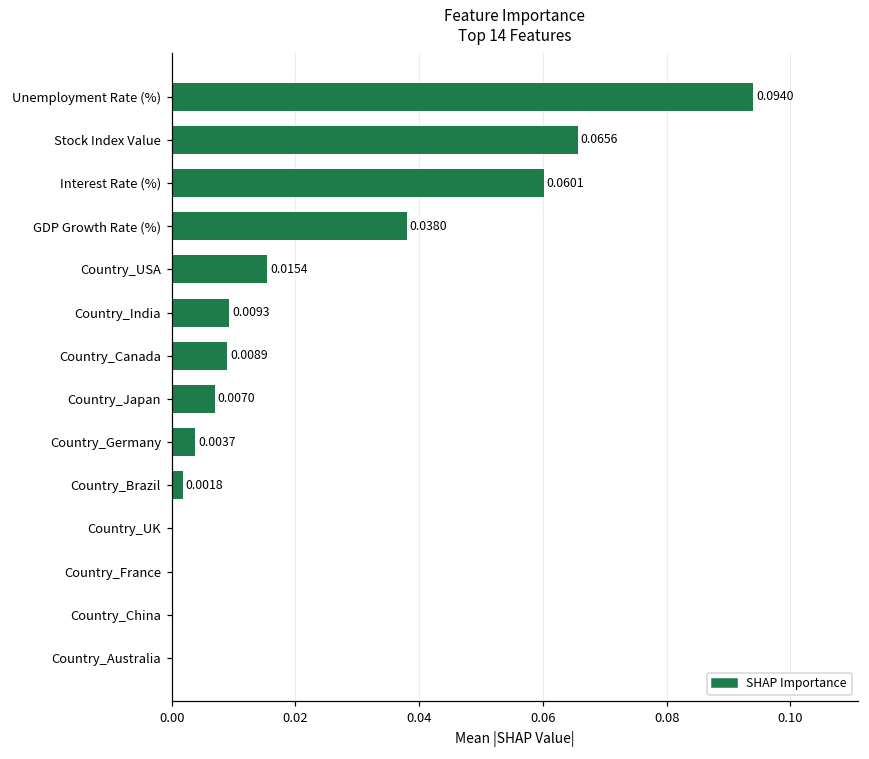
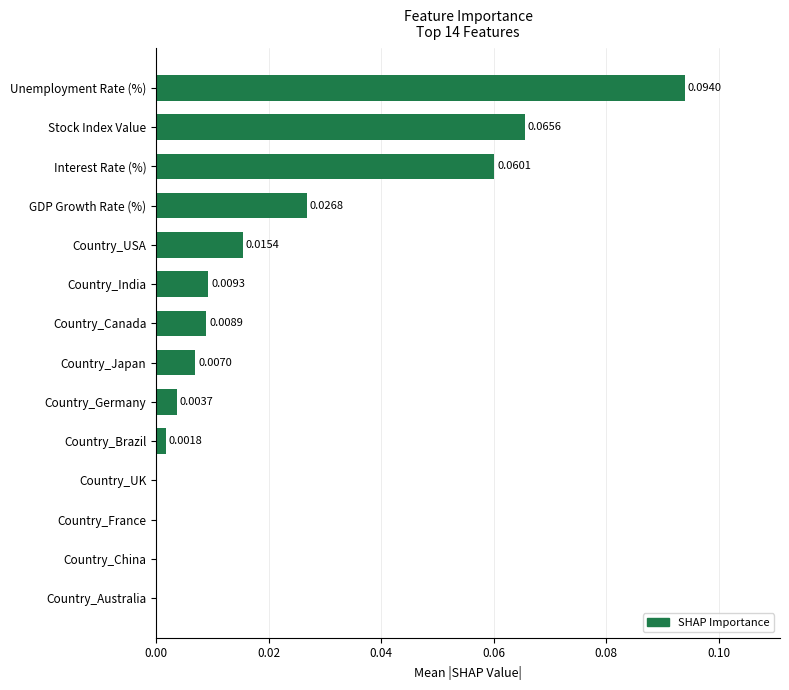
GDP Growth Rate (%): 0.0380 -> 0.0268
